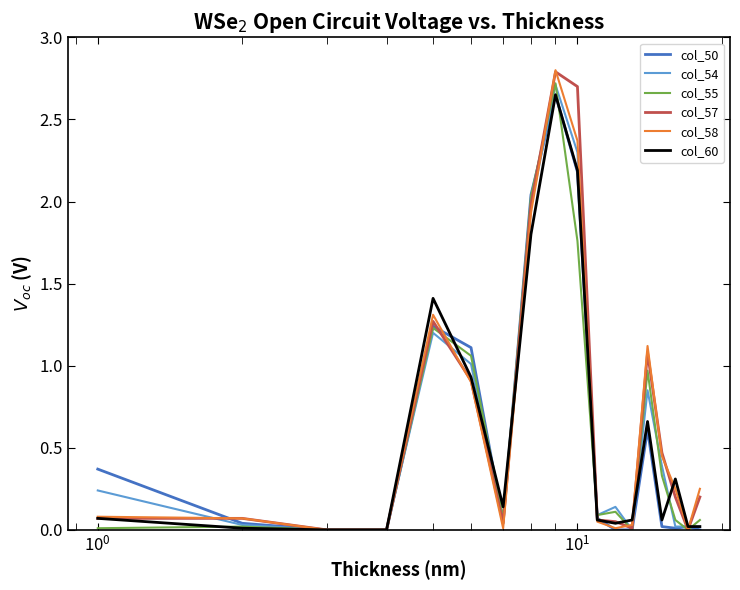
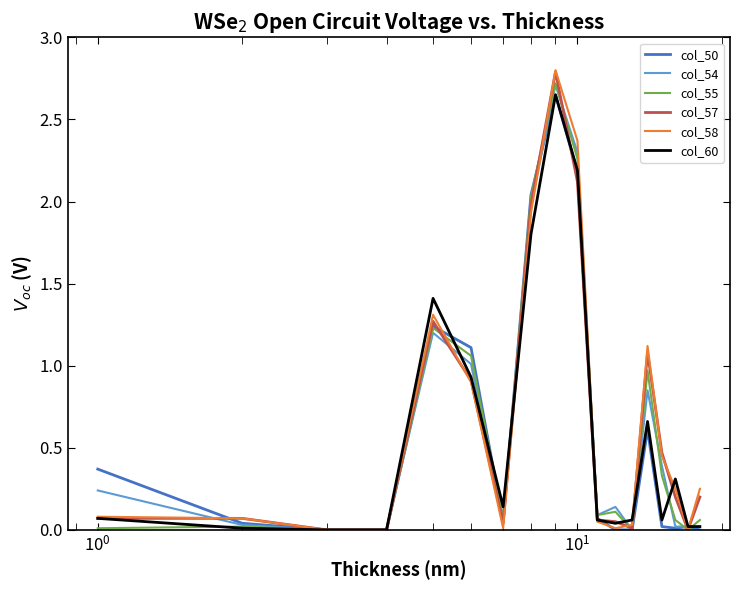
col_55, 10^1: 1.76 -> 2.26
col_57, 10^1: 2.70 -> 2.12
